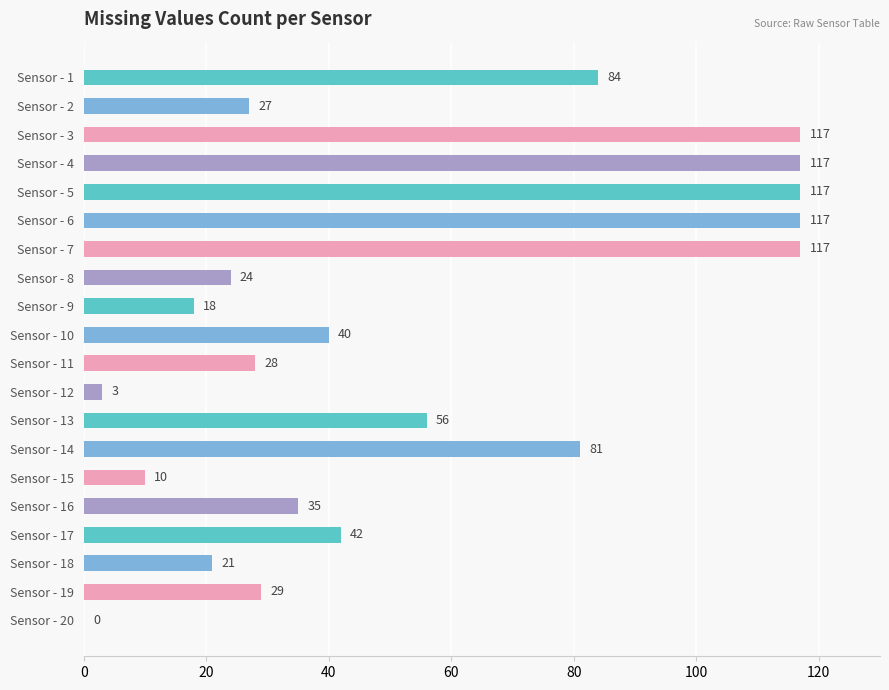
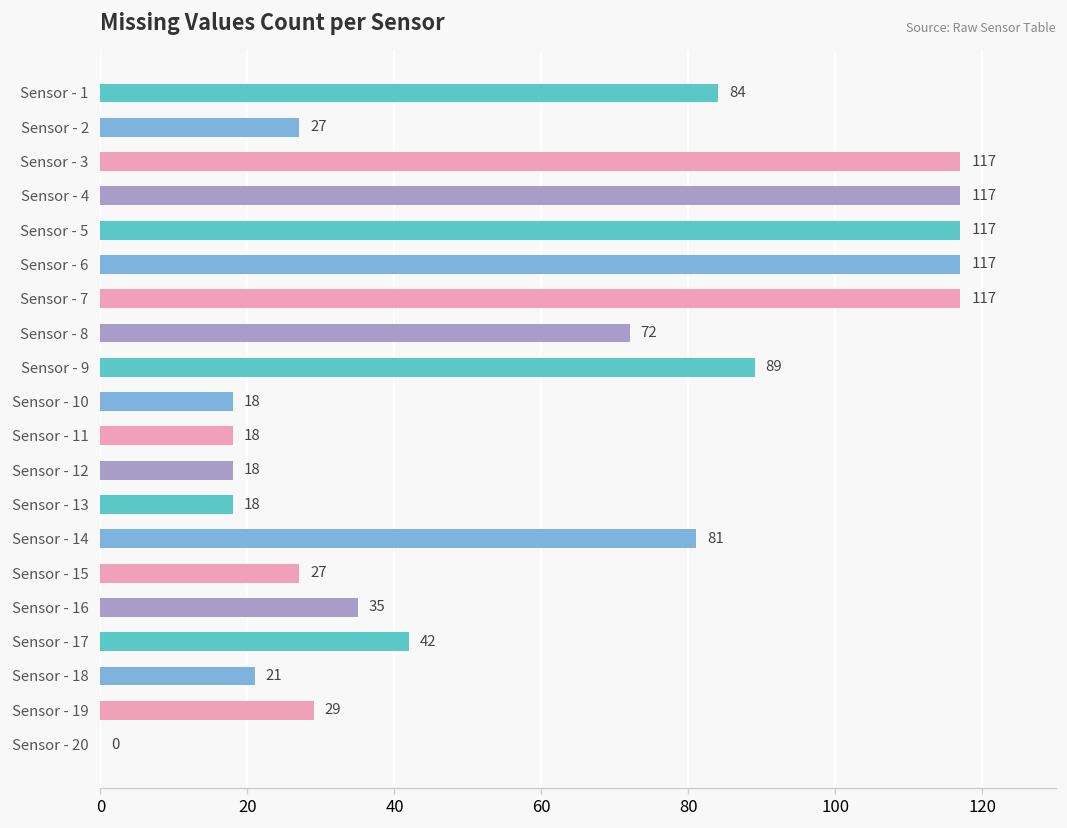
Sensor - 8: 24 -> 72
Sensor - 9: 18 -> 89
Sensor - 10: 40 -> 18
Sensor - 11: 28 -> 18
Sensor - 12: 3 -> 18
Sensor - 13: 56 -> 18
Sensor - 15: 10 -> 27
